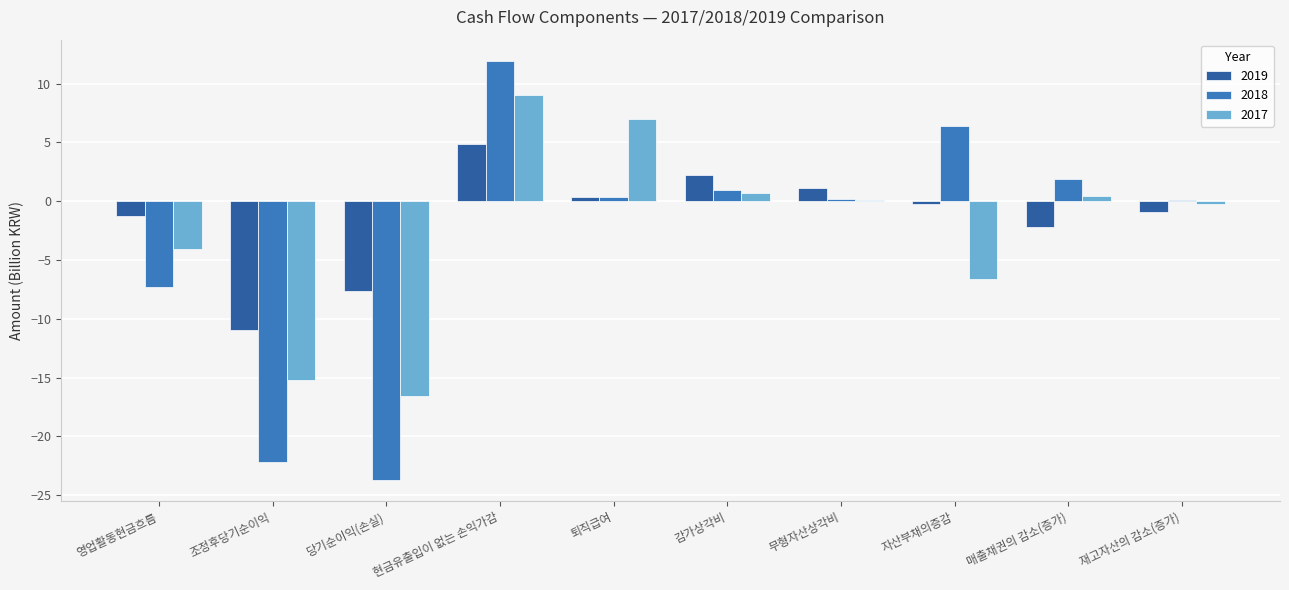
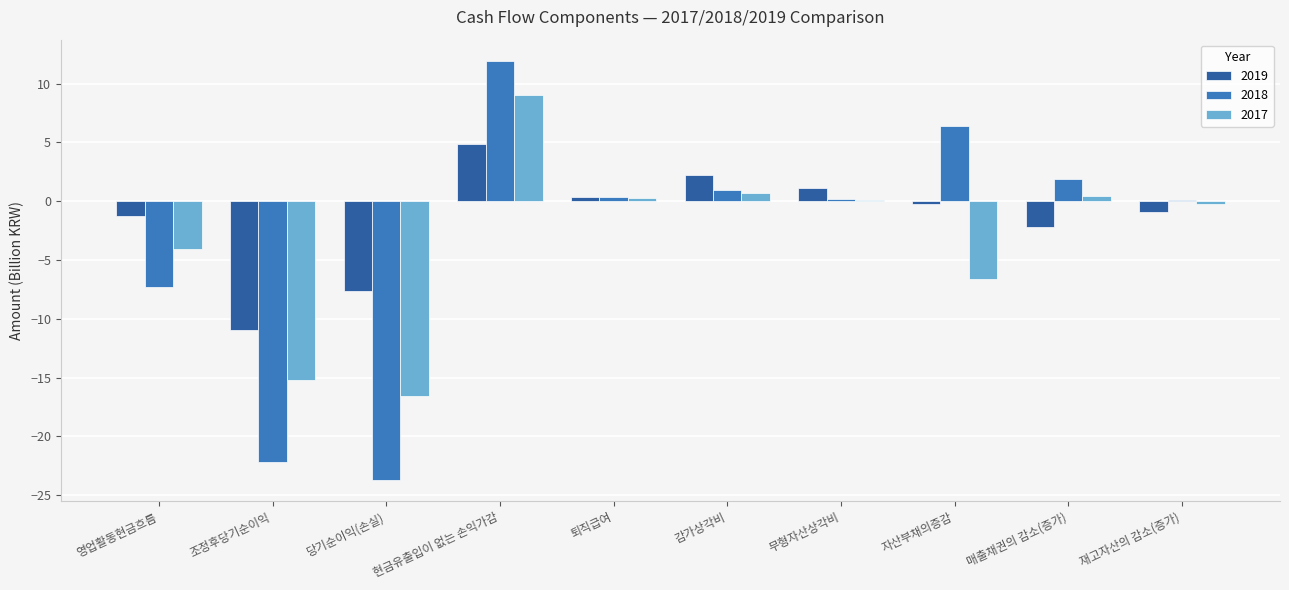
2017, 퇴직급여: 7.0 -> 0.3
